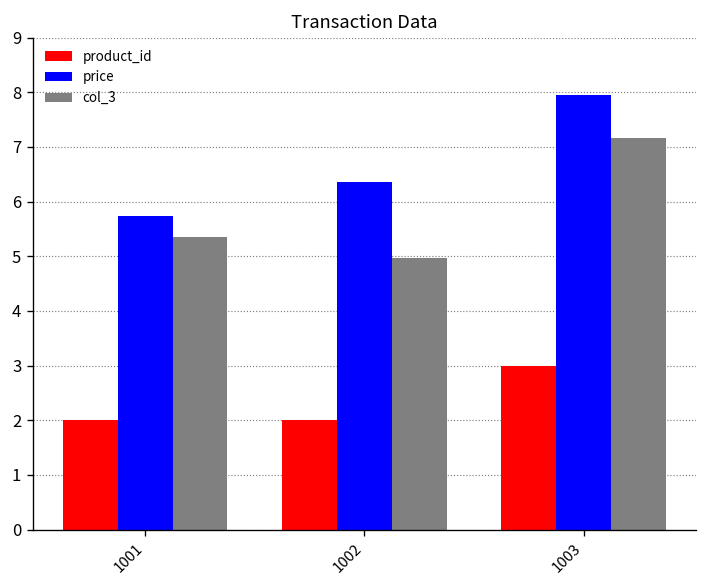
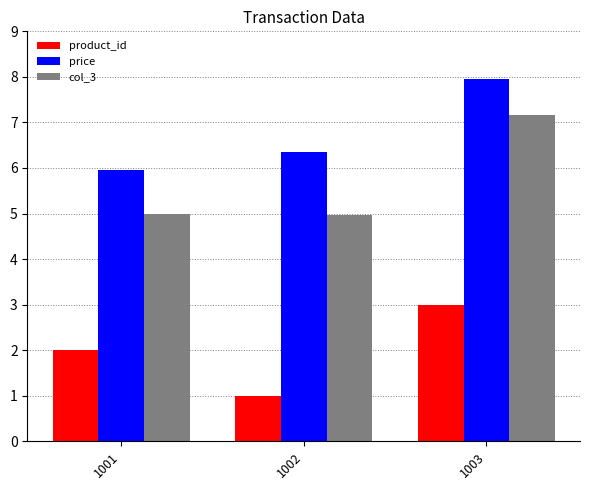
price, 1001: 5.7 -> 6.0
col_3, 1001: 5.4 -> 5.0
product_id, 1002: 2 -> 1
